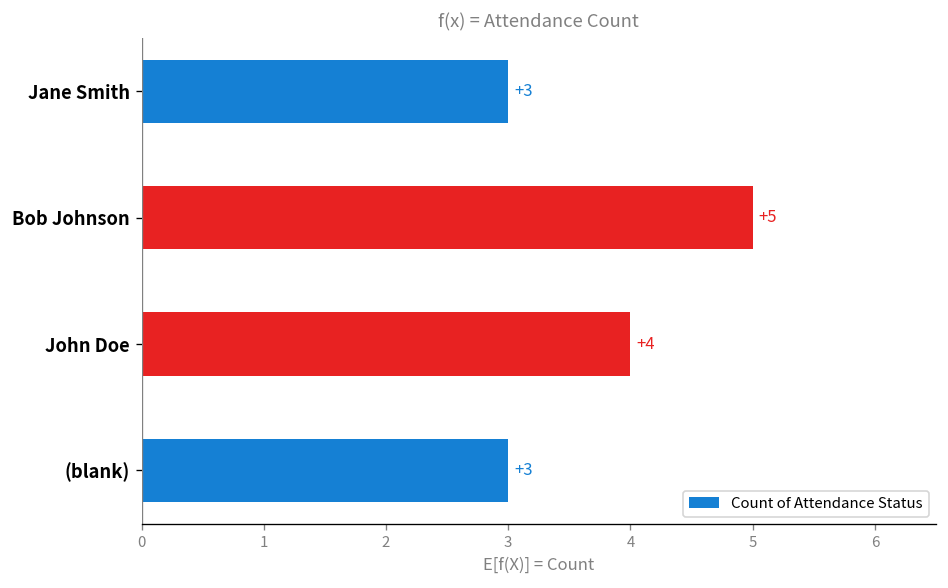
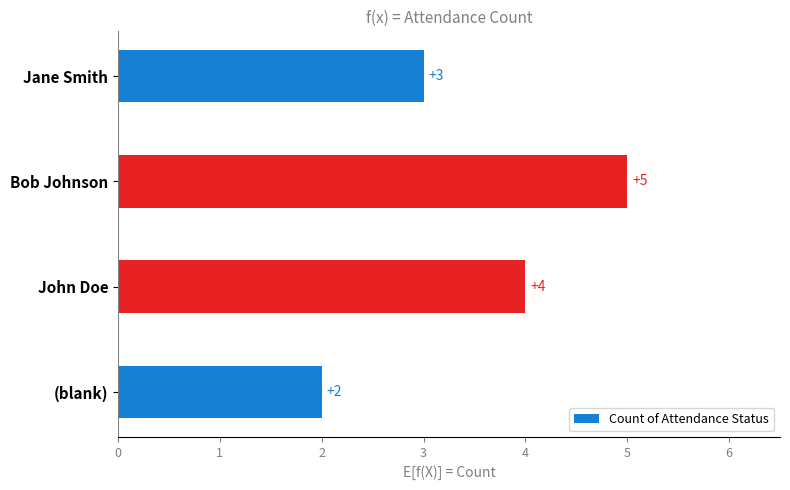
(blank): +3 -> +2
